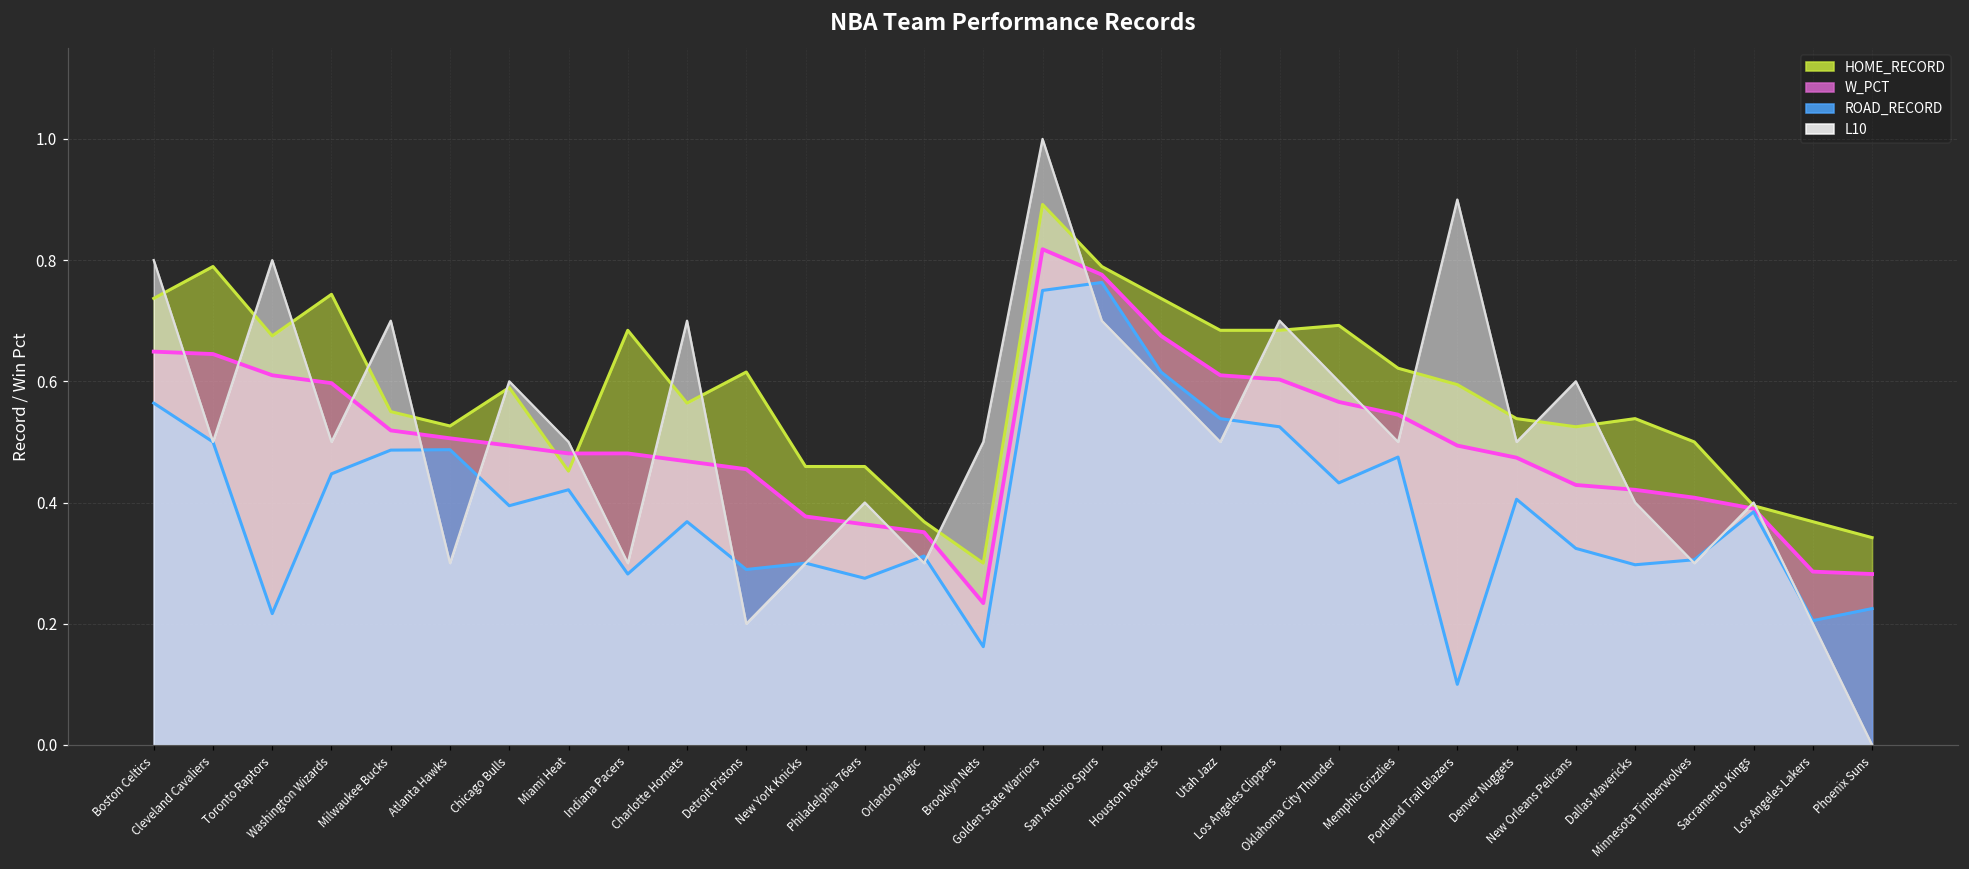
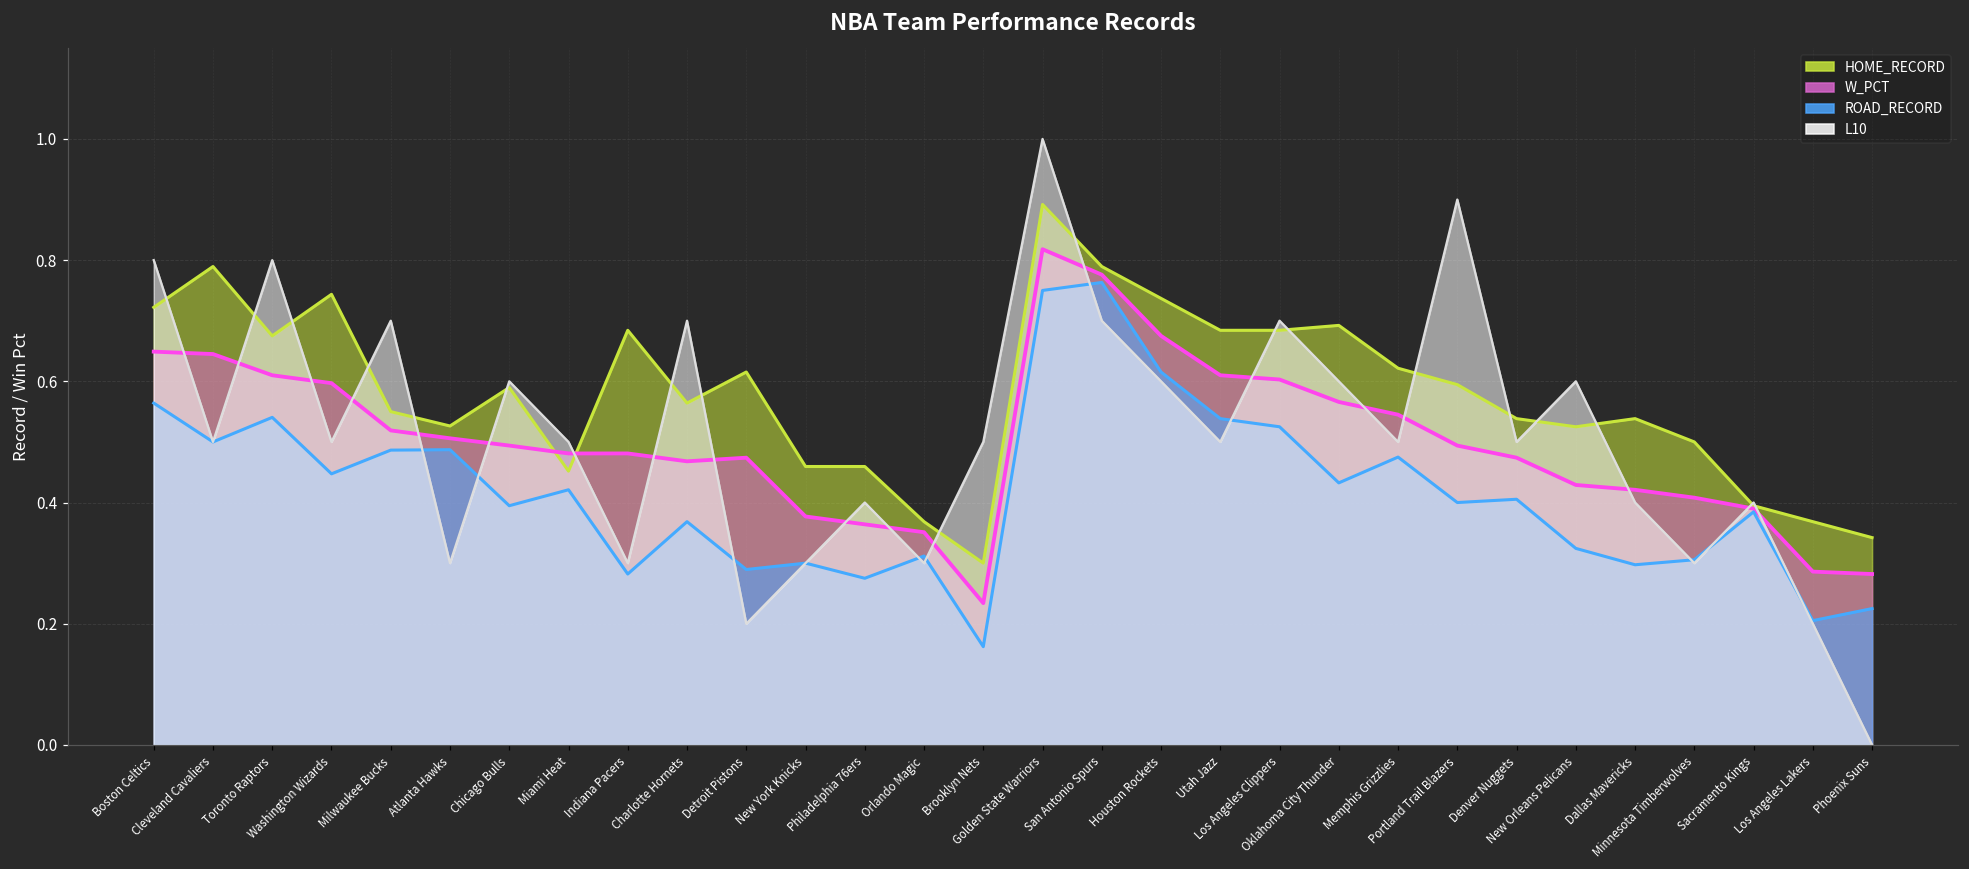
HOME_RECORD, Boston Celtics: 0.74 -> 0.72
ROAD_RECORD, Toronto Raptors: 0.22 -> 0.54
W_PCT, Detroit Pistons: 0.46 -> 0.47
ROAD_RECORD, Portland Trail Blazers: 0.1 -> 0.4
